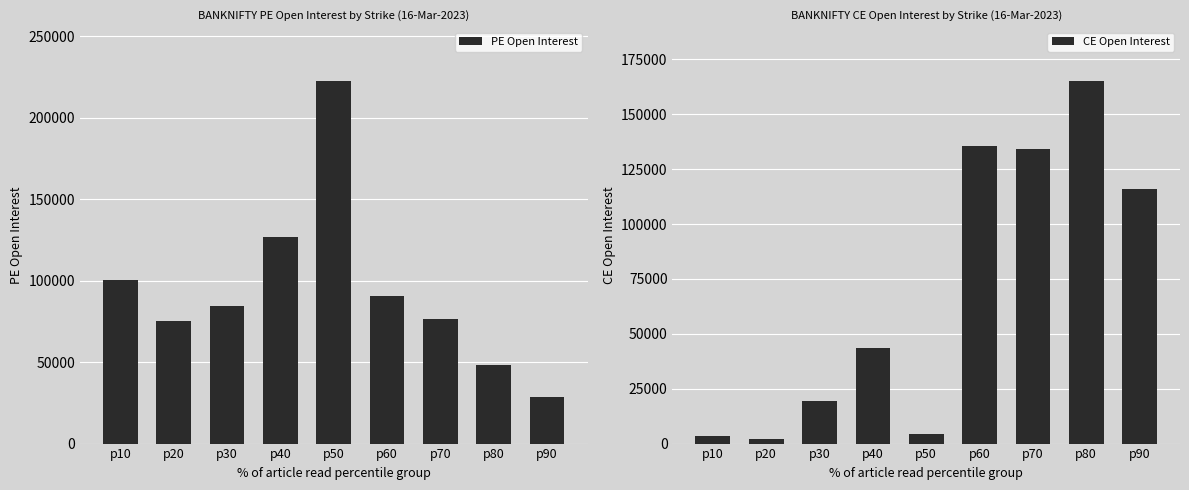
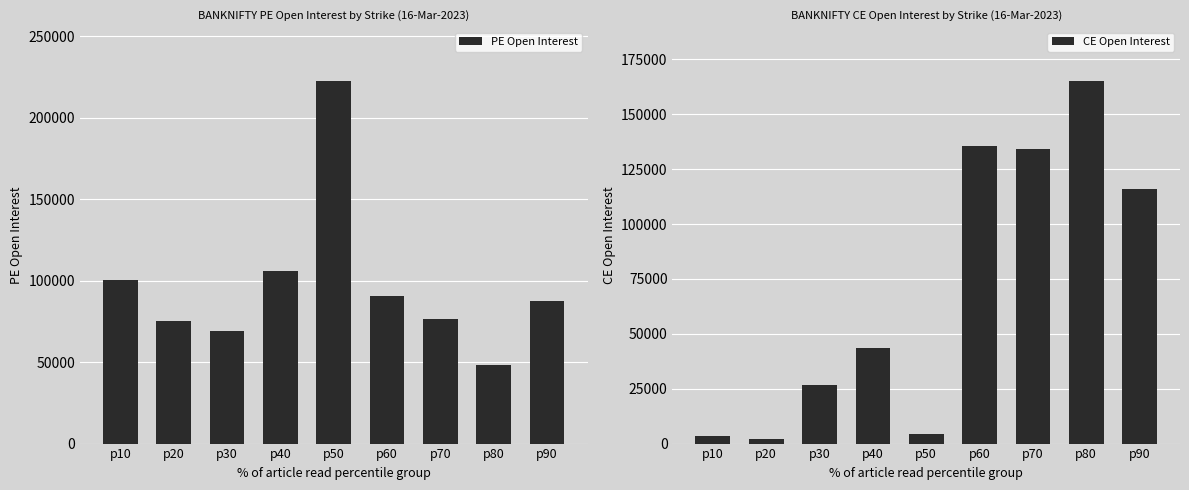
BANKNIFTY PE Open Interest by Strike (16-Mar-2023), p30: 84000 -> 69000
BANKNIFTY PE Open Interest by Strike (16-Mar-2023), p40: 127000 -> 106000
BANKNIFTY PE Open Interest by Strike (16-Mar-2023), p90: 28000 -> 88000
BANKNIFTY CE Open Interest by Strike (16-Mar-2023), p30: 19000 -> 27000
